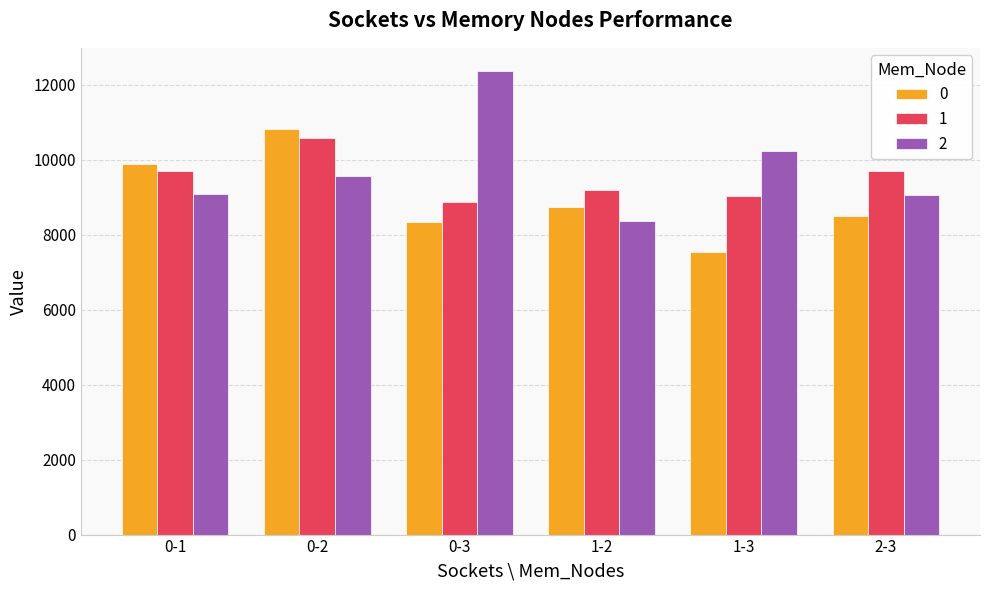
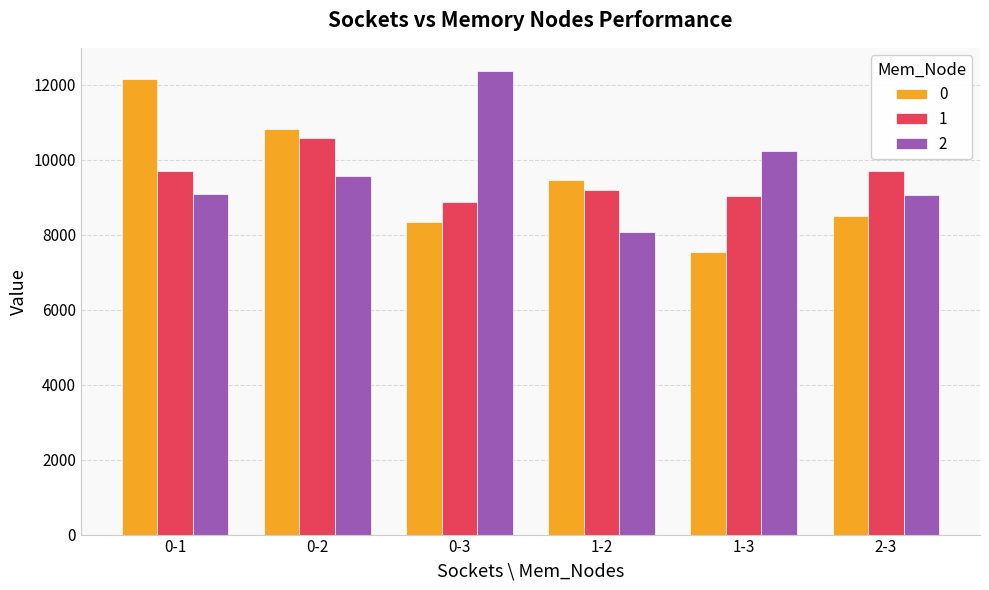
0, 0-1: 9900 -> 12200
0, 1-2: 8700 -> 9500
2, 1-2: 8400 -> 8100
